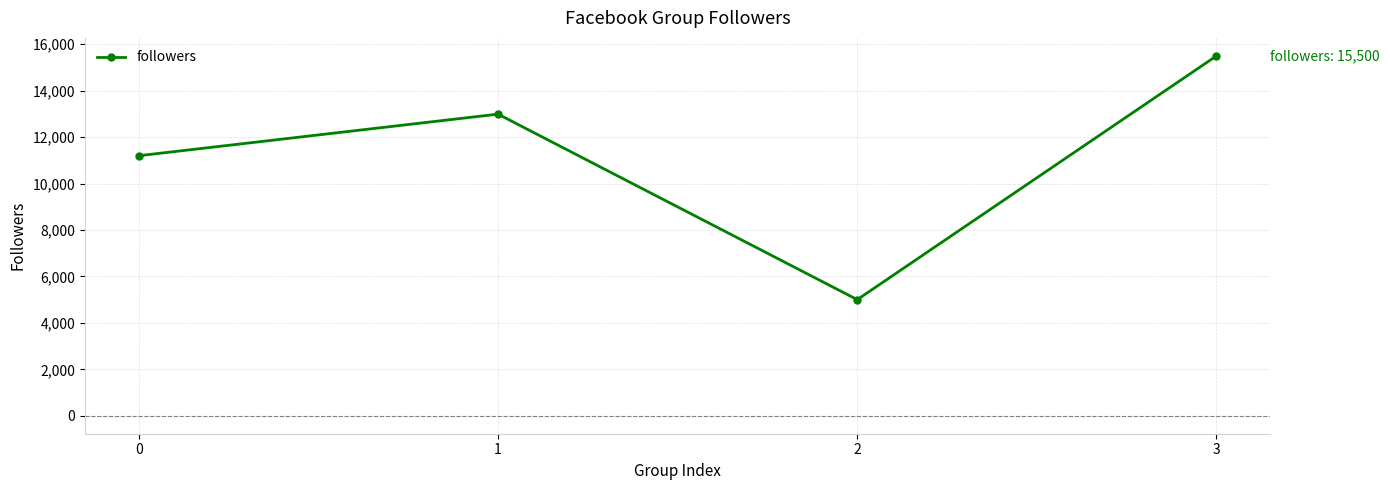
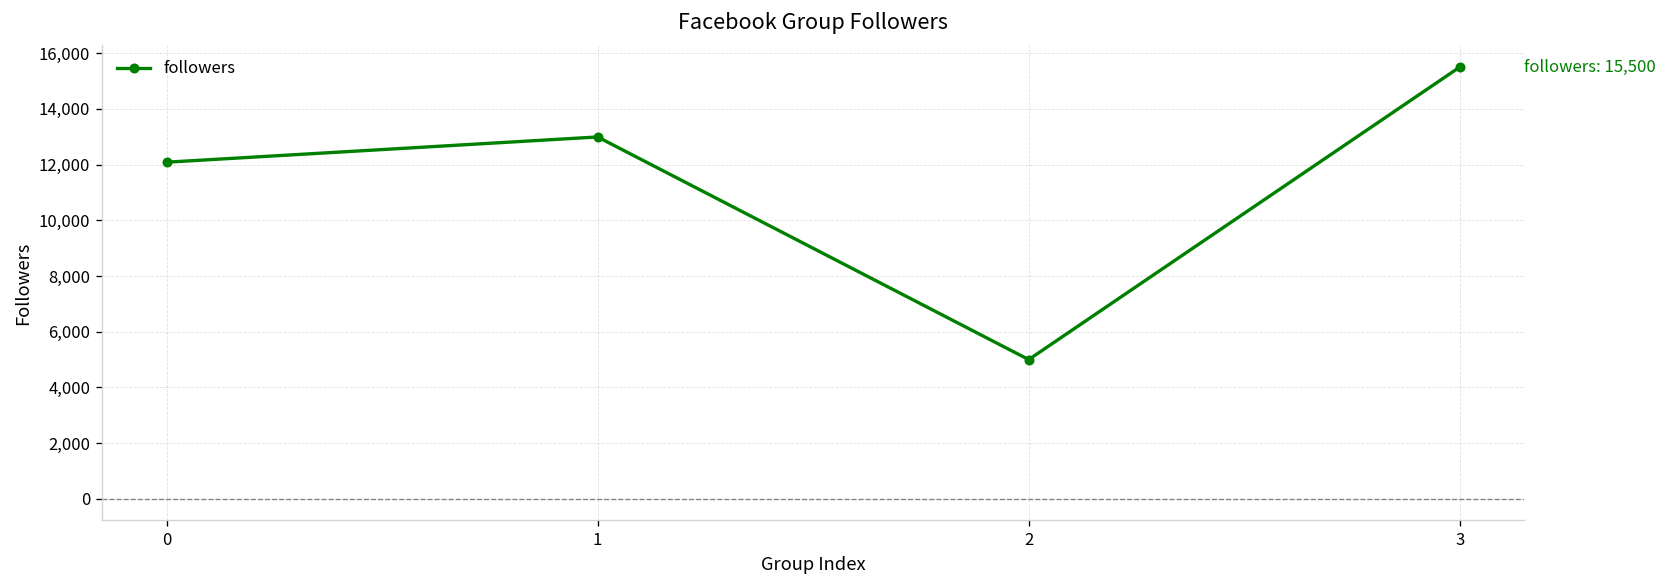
0: 11,200 -> 12,100
